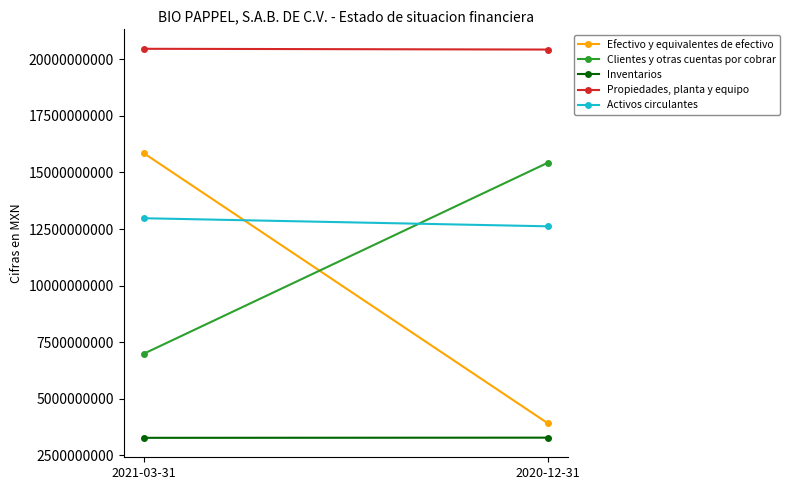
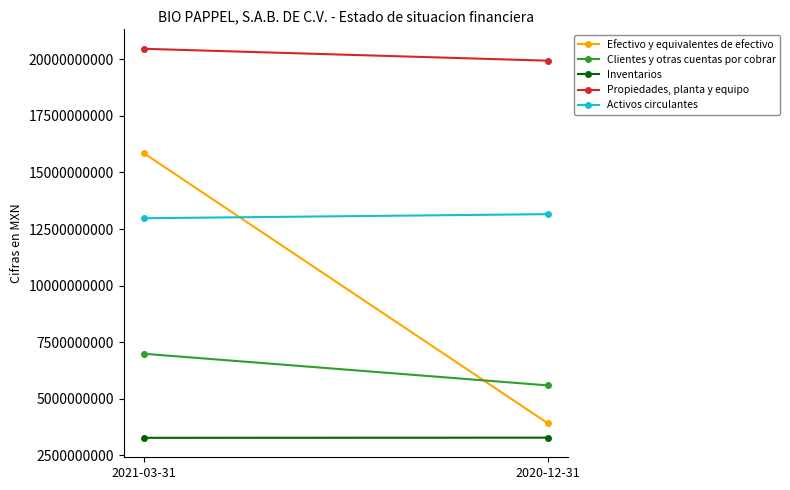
Clientes y otras cuentas por cobrar, 2020-12-31: 15400000000 -> 5600000000
Propiedades, planta y equipo, 2020-12-31: 20400000000 -> 19900000000
Activos circulantes, 2020-12-31: 12600000000 -> 13200000000
